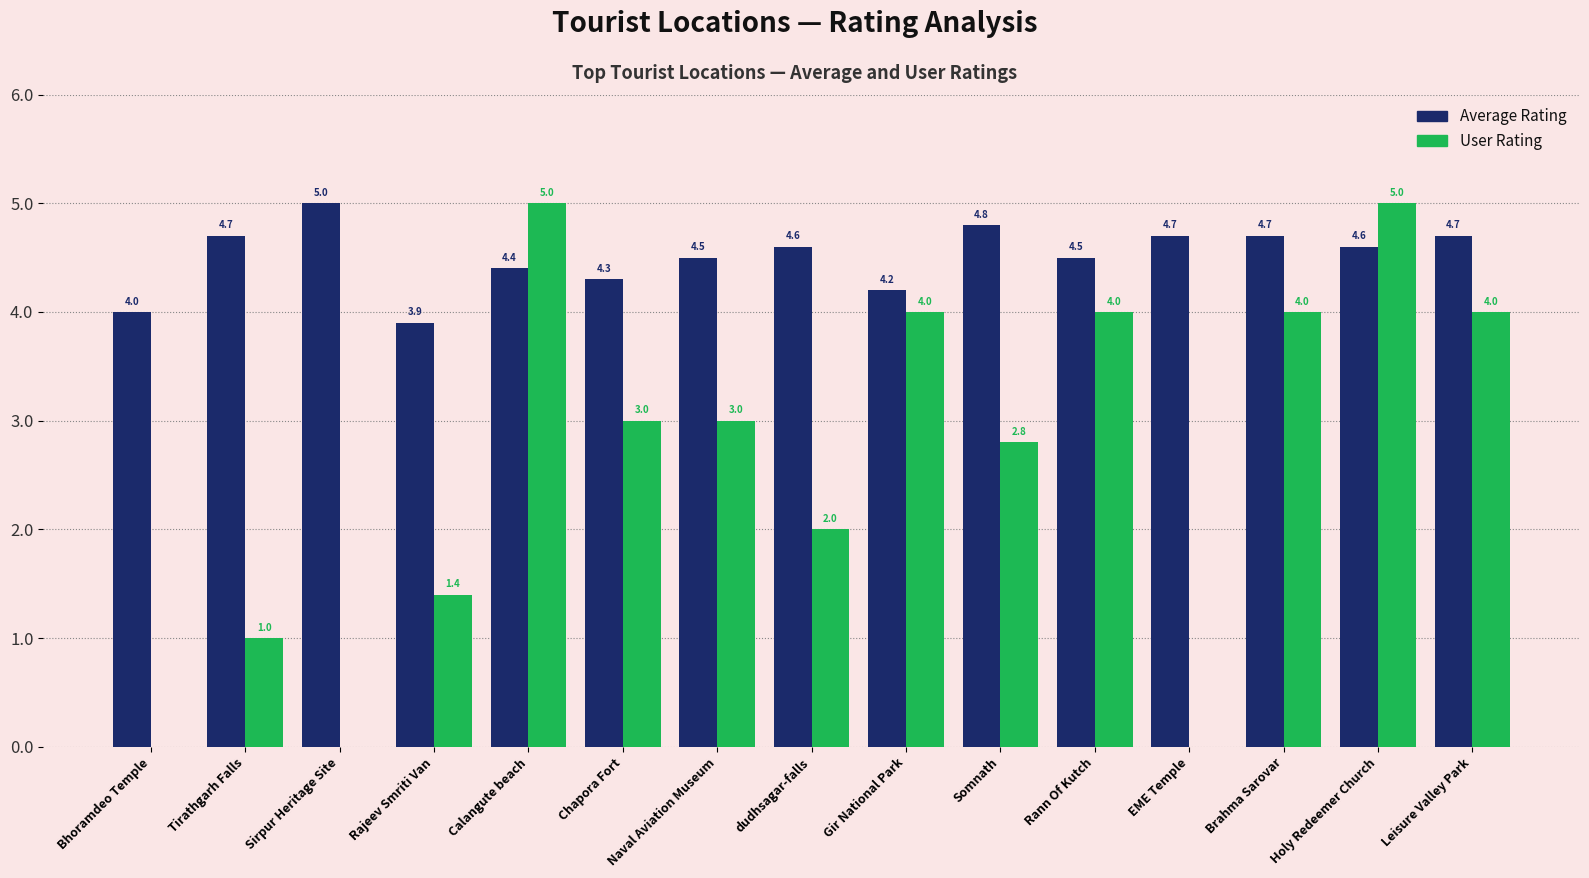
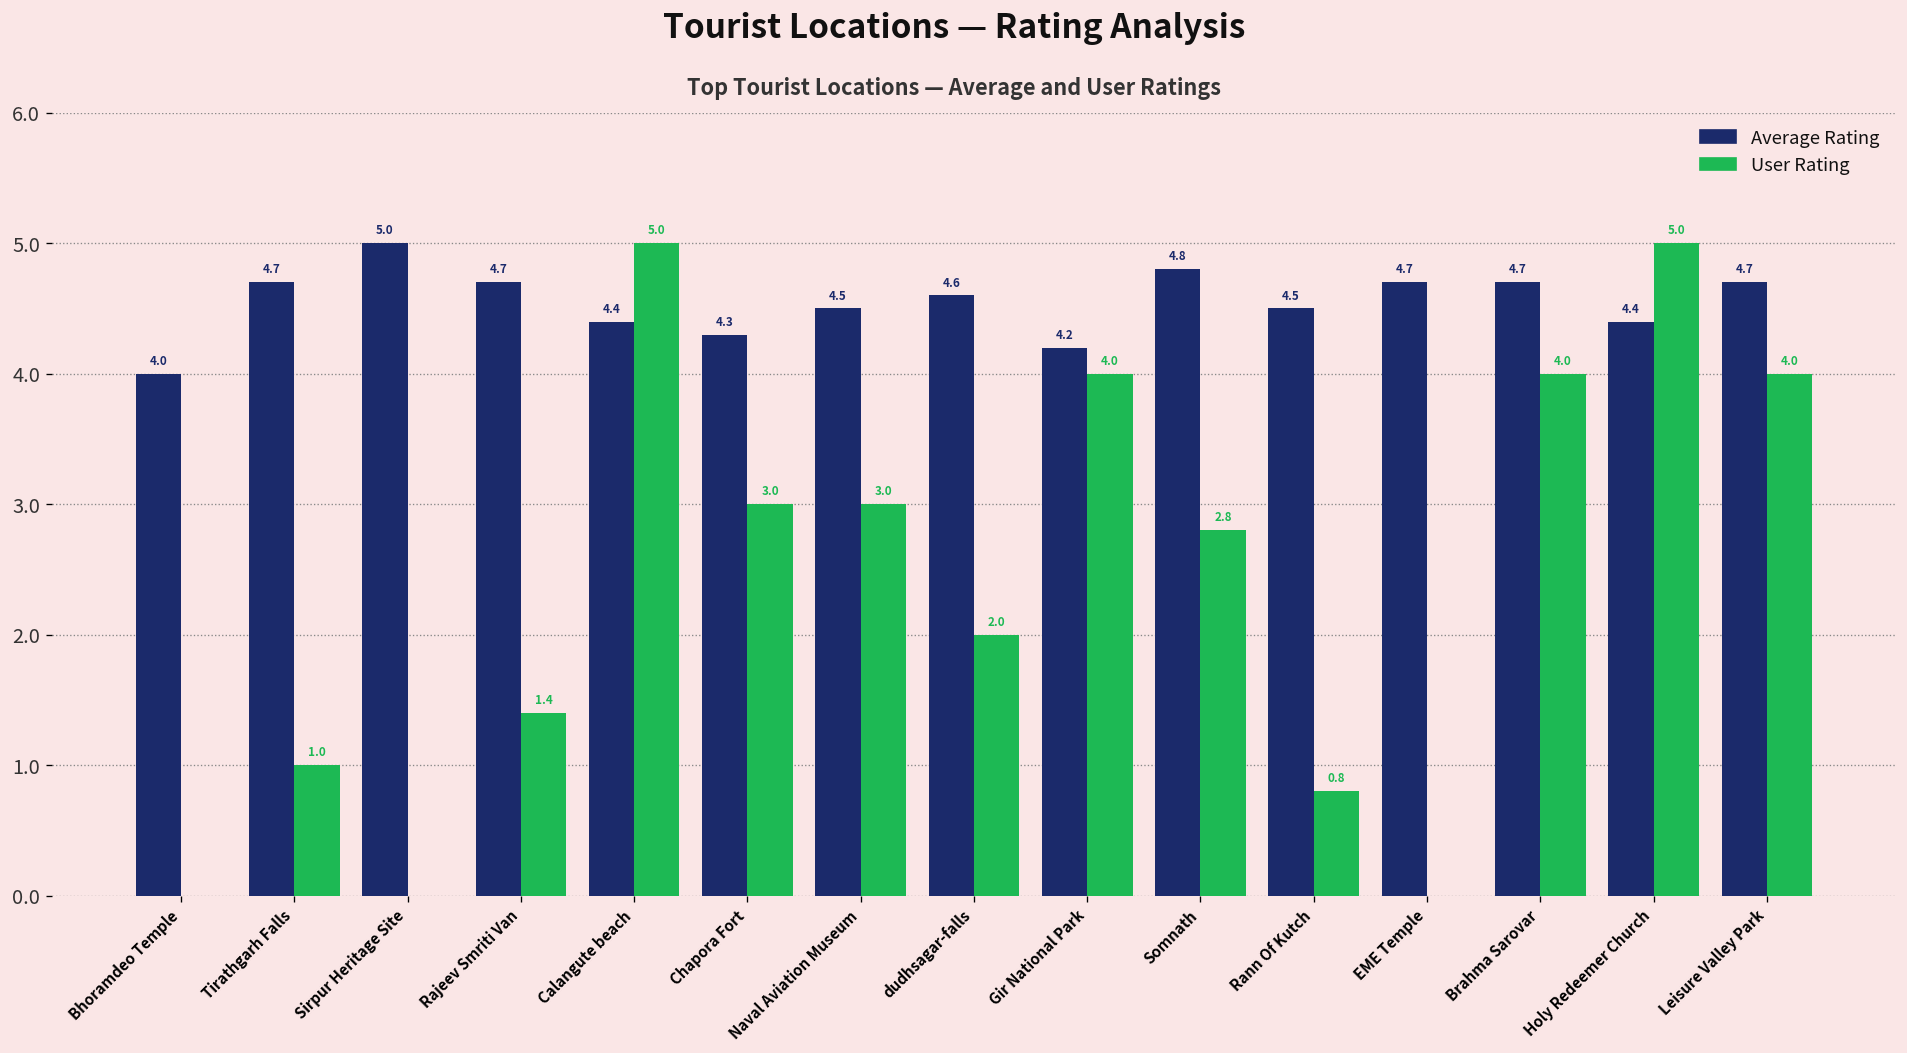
Average Rating, Rajeev Smriti Van: 3.9 -> 4.7
User Rating, Rann Of Kutch: 4.0 -> 0.8
Average Rating, Holy Redeemer Church: 4.6 -> 4.4
